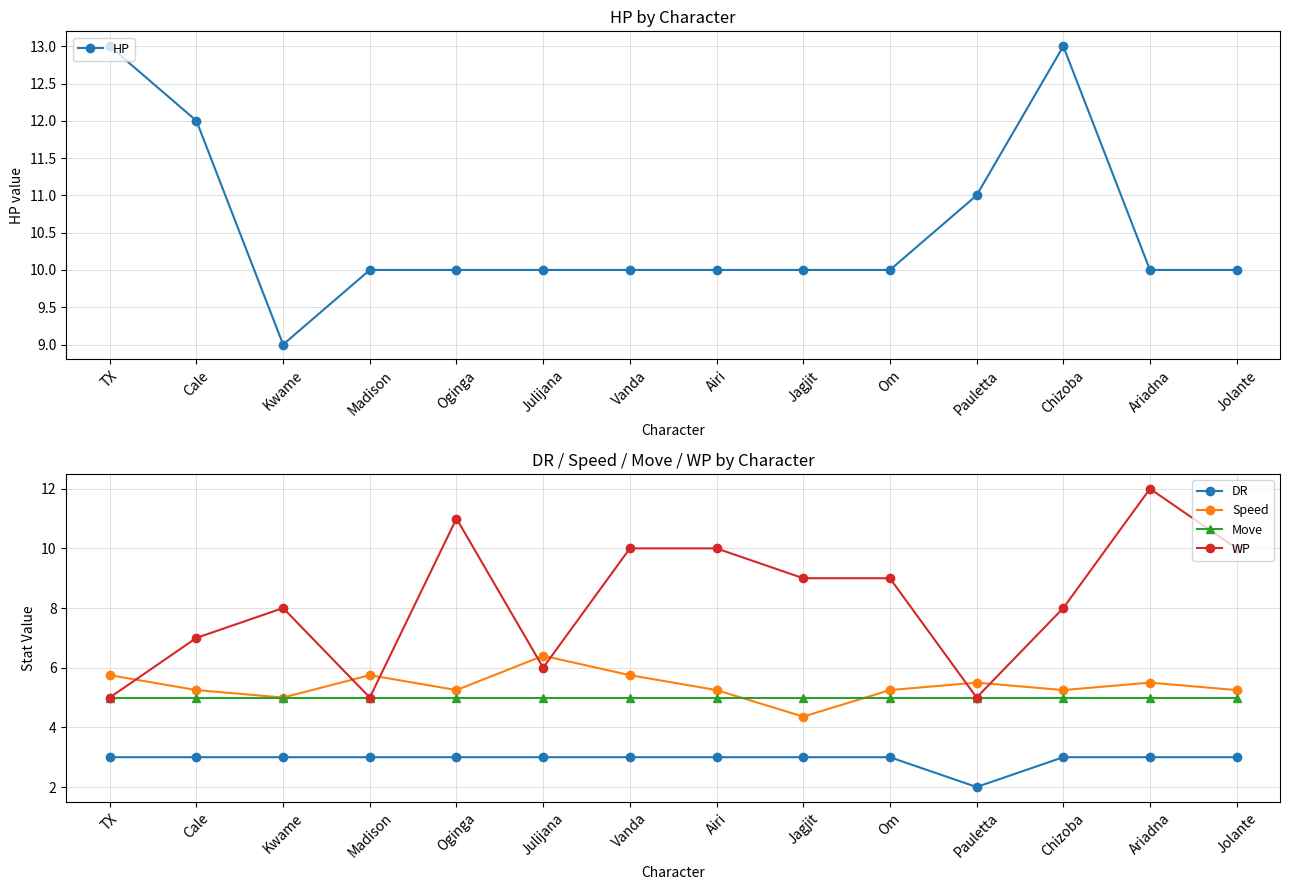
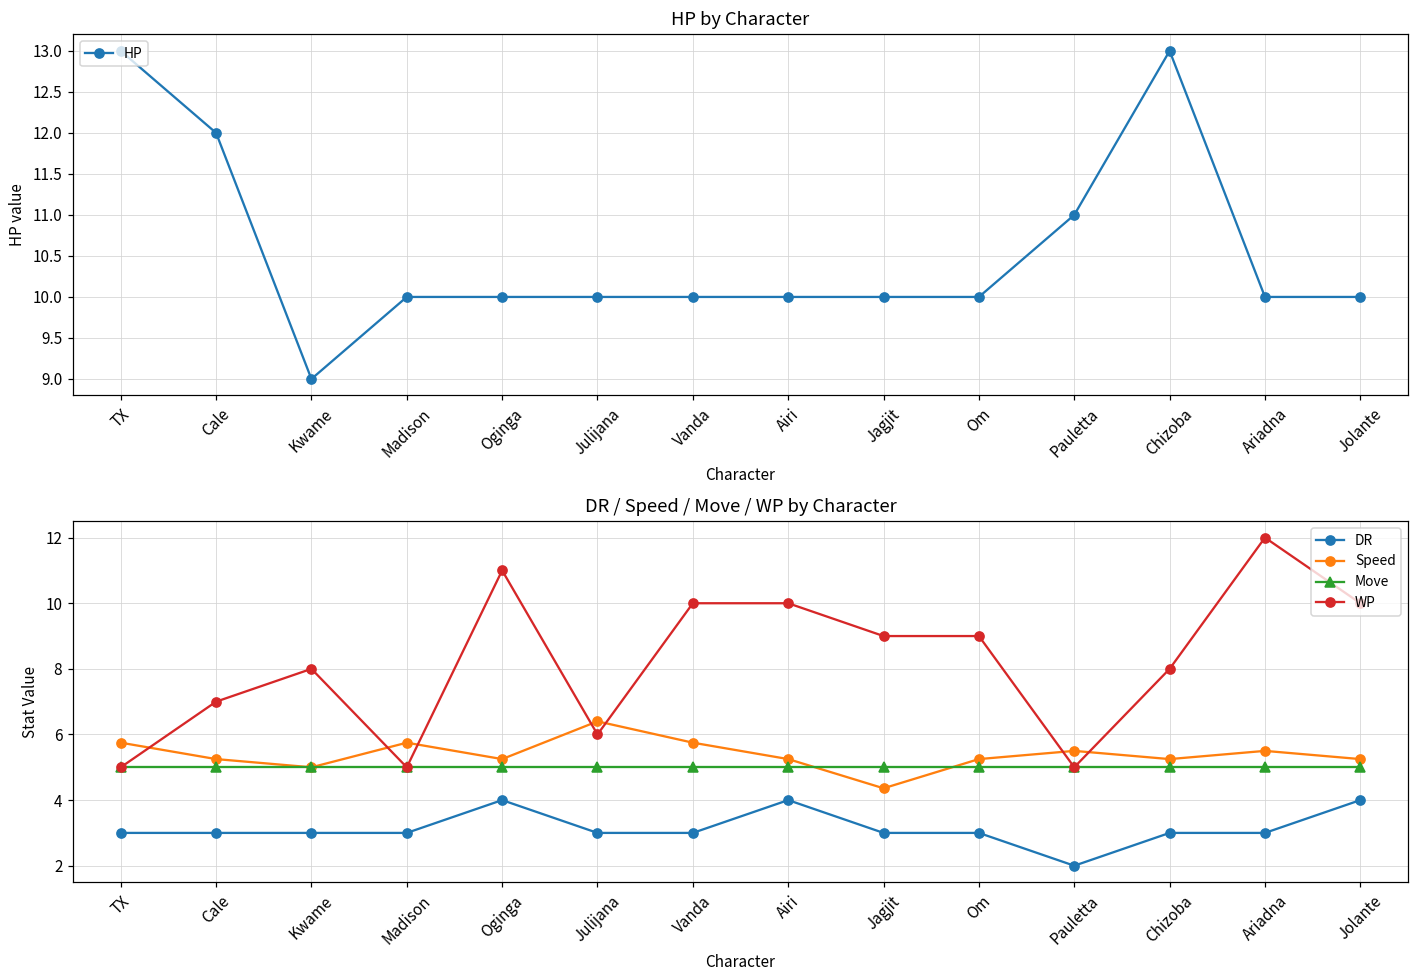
DR / Speed / Move / WP by Character, DR, Oginga: 3 -> 4
DR / Speed / Move / WP by Character, DR, Airi: 3 -> 4
DR / Speed / Move / WP by Character, DR, Jolante: 3 -> 4
